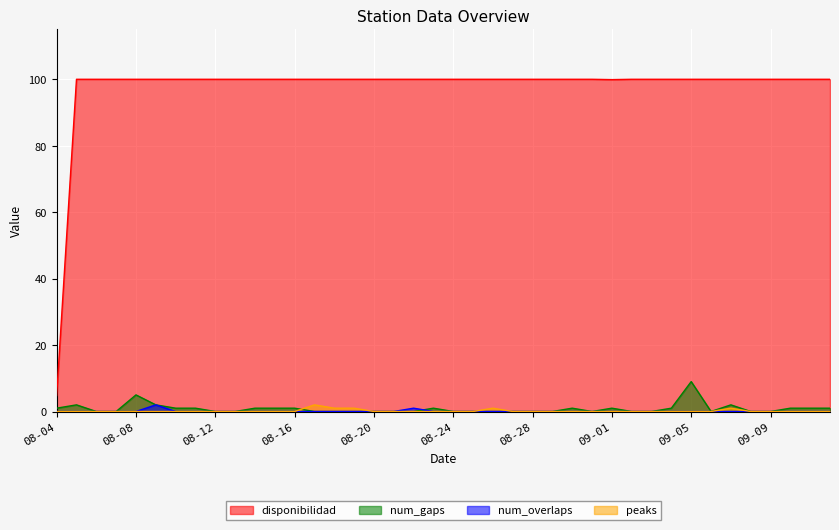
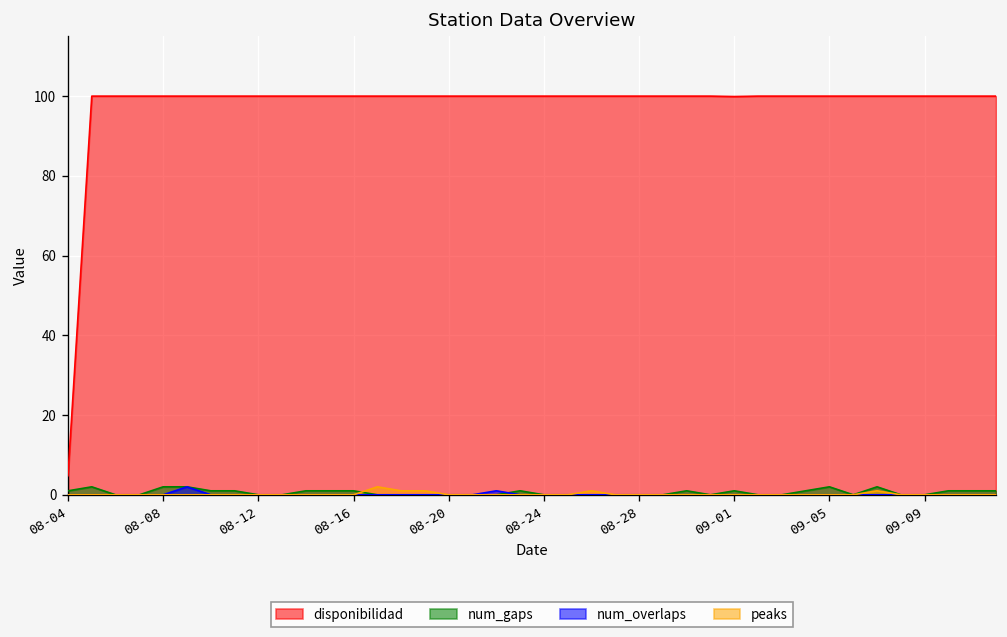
num_gaps, 08-08: 5 -> 2
num_gaps, 09-05: 9 -> 2
